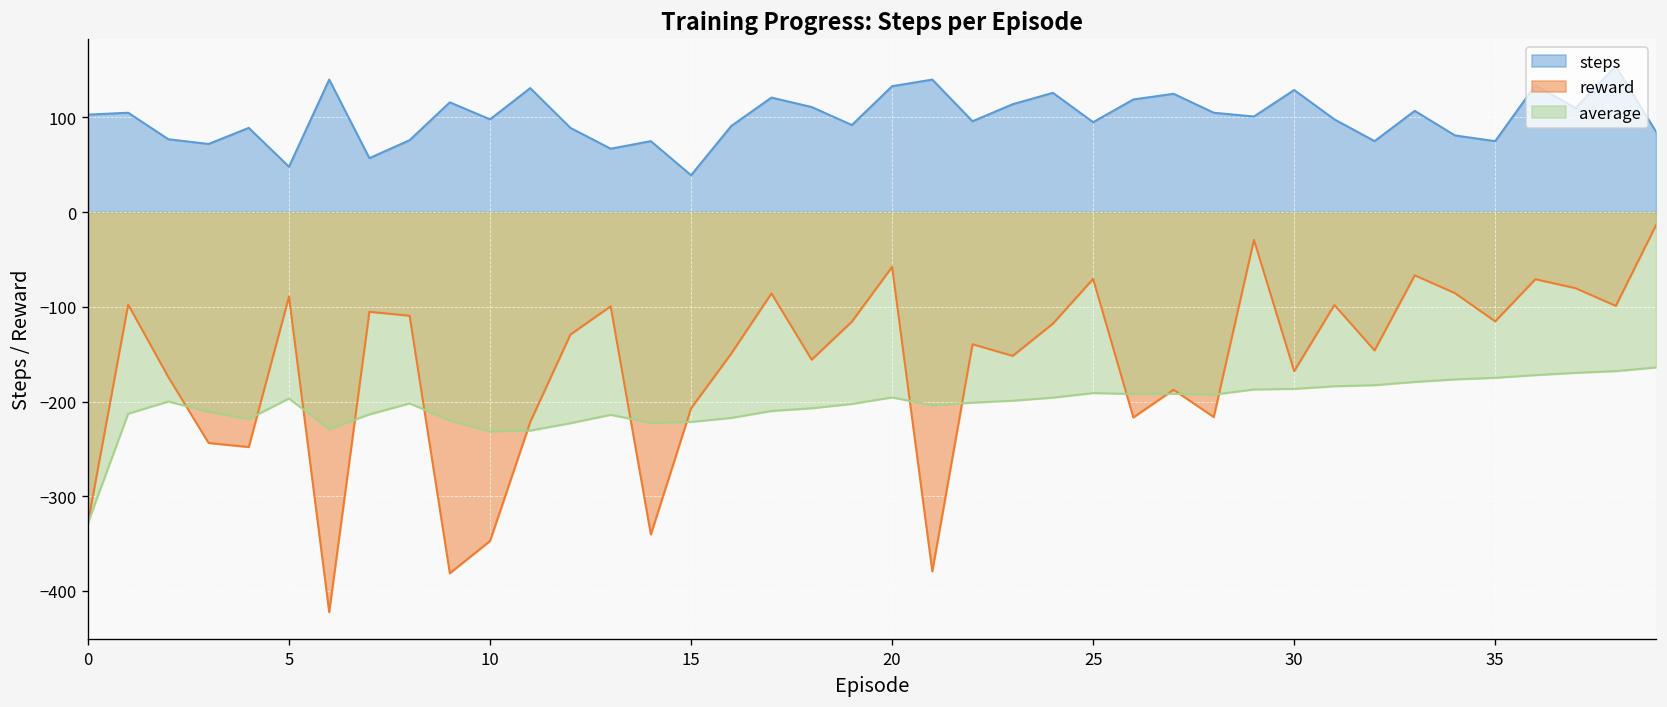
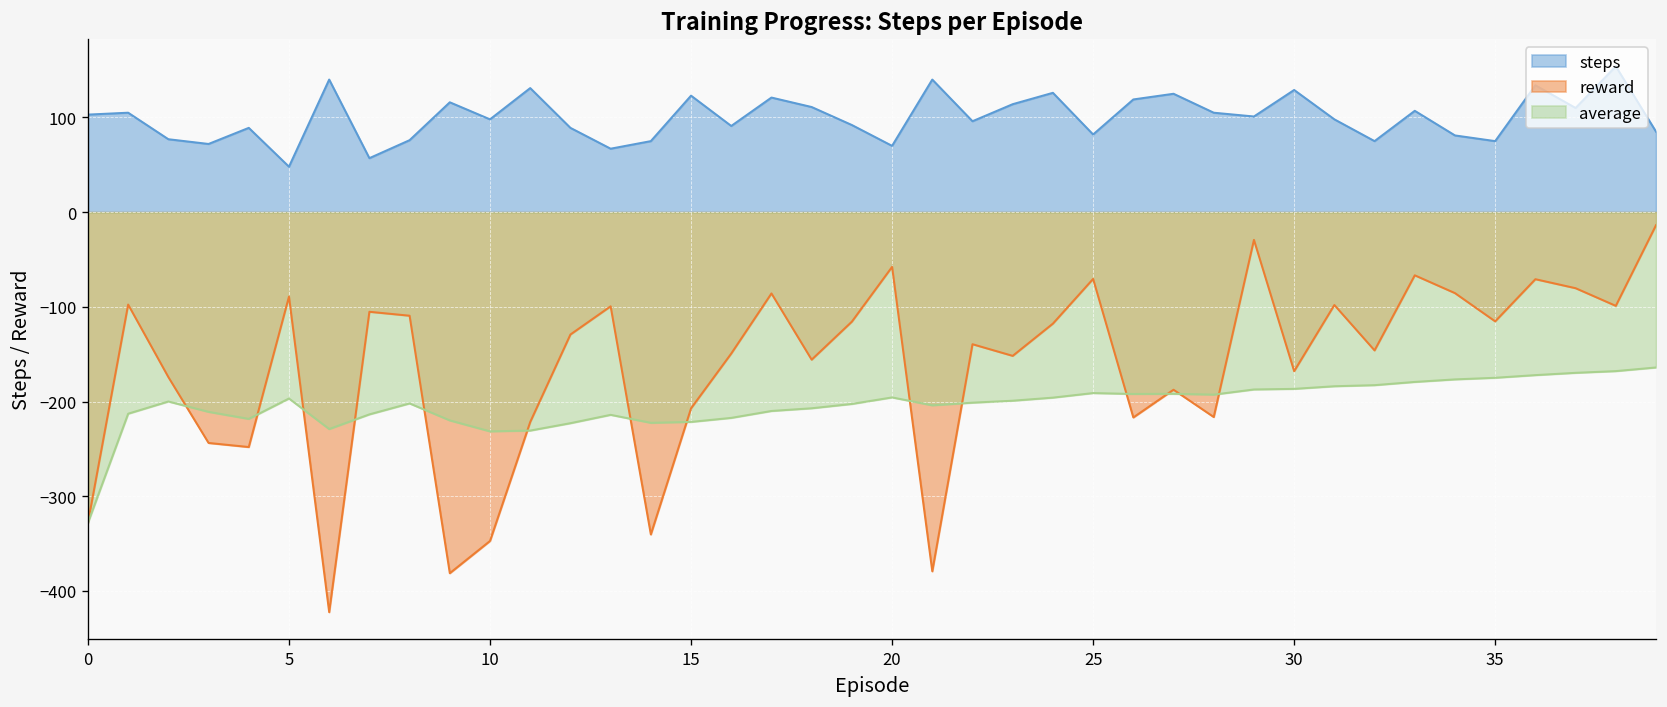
steps, 15: 40 -> 120
steps, 20: 130 -> 70
steps, 25: 100 -> 80
